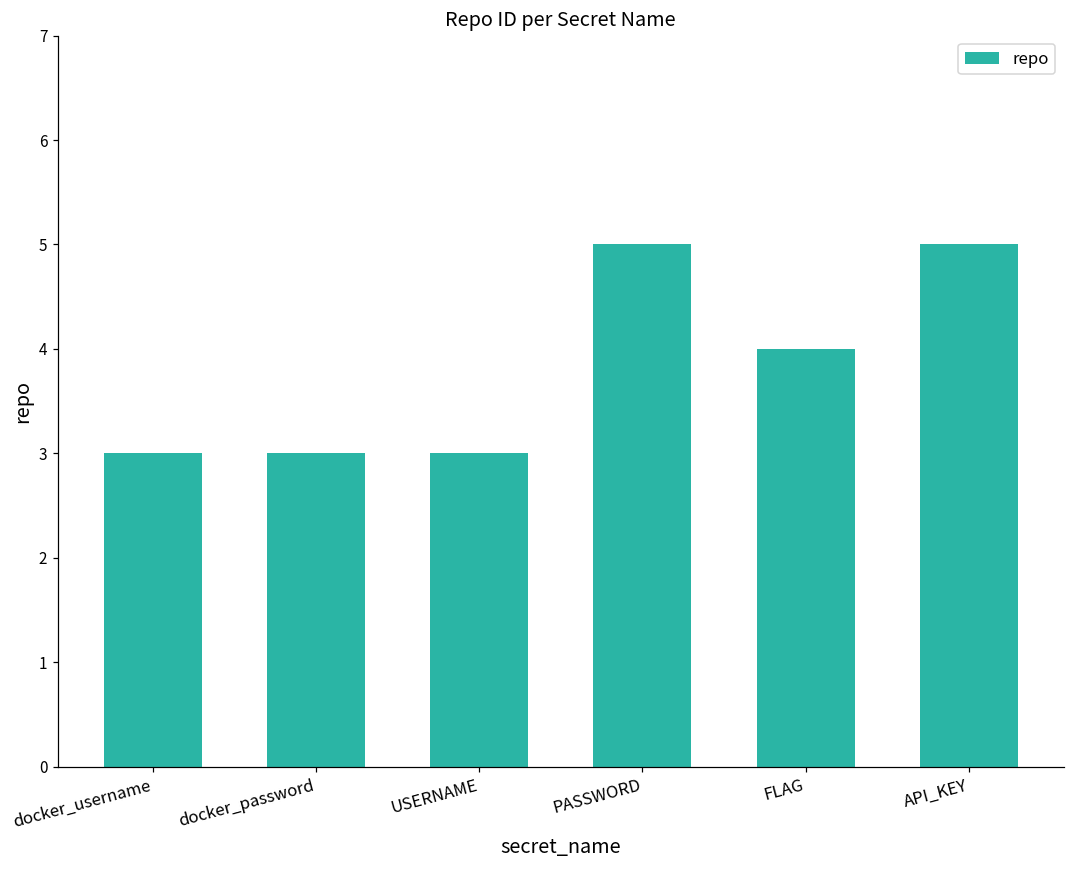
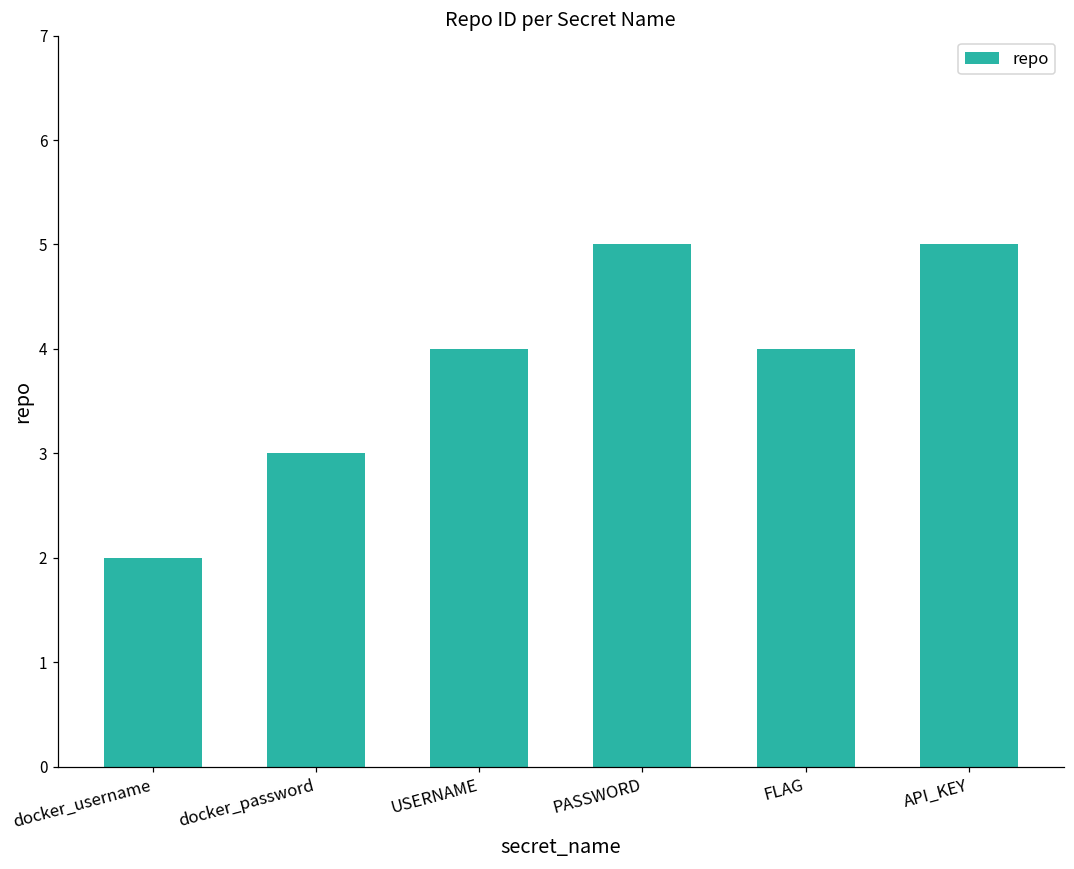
docker_username: 3 -> 2
USERNAME: 3 -> 4
